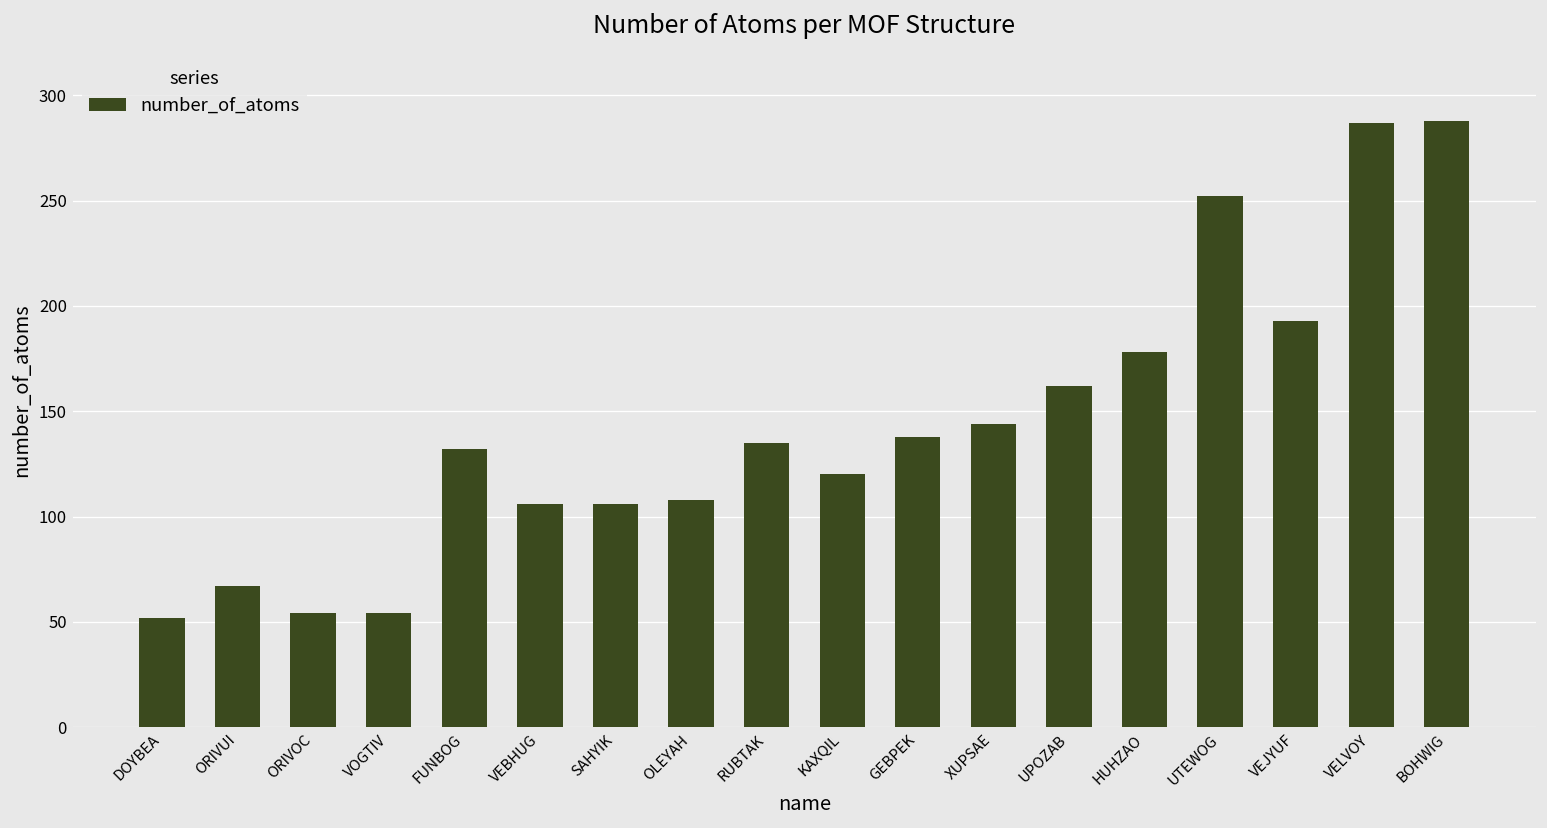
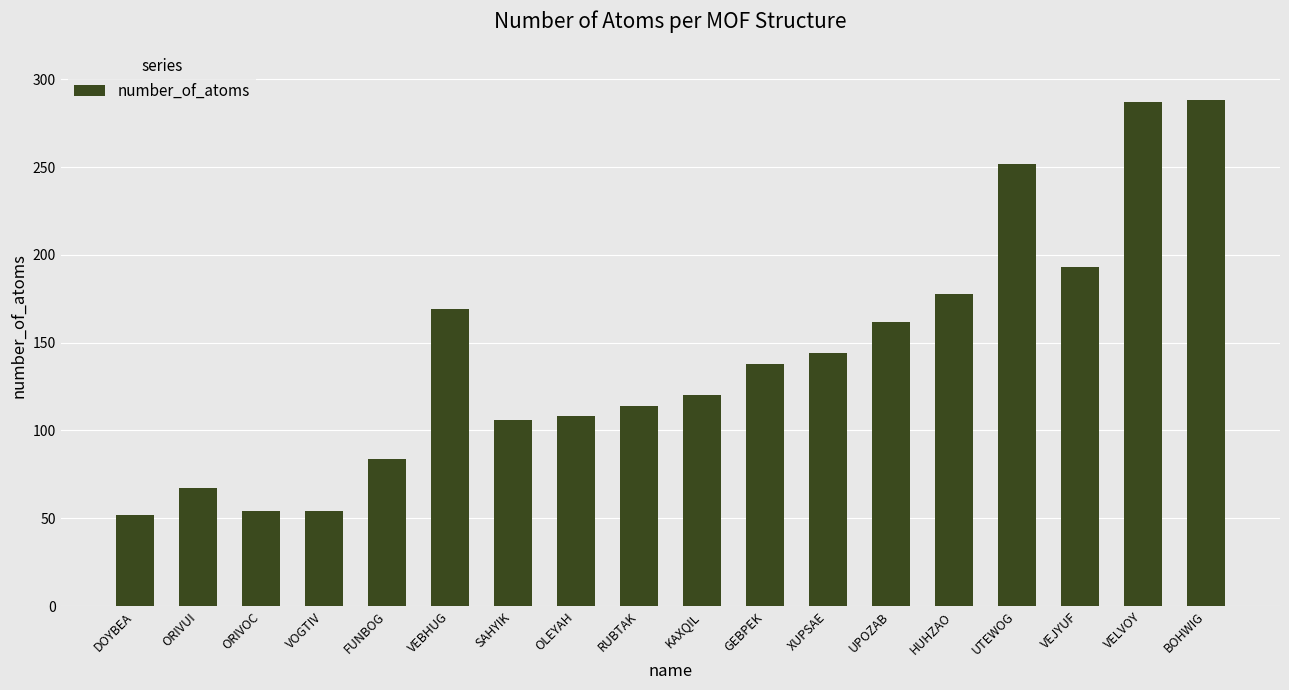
FUNBOG: 132 -> 84
VEBHUG: 106 -> 169
RUBTAK: 135 -> 114
